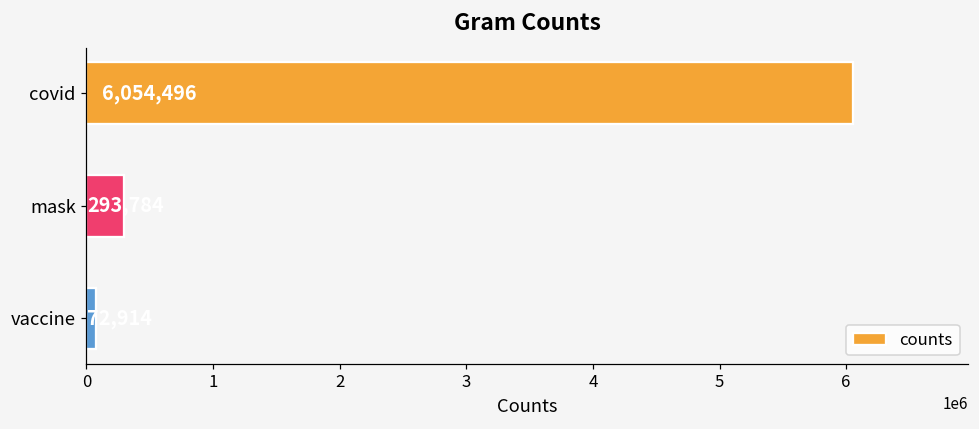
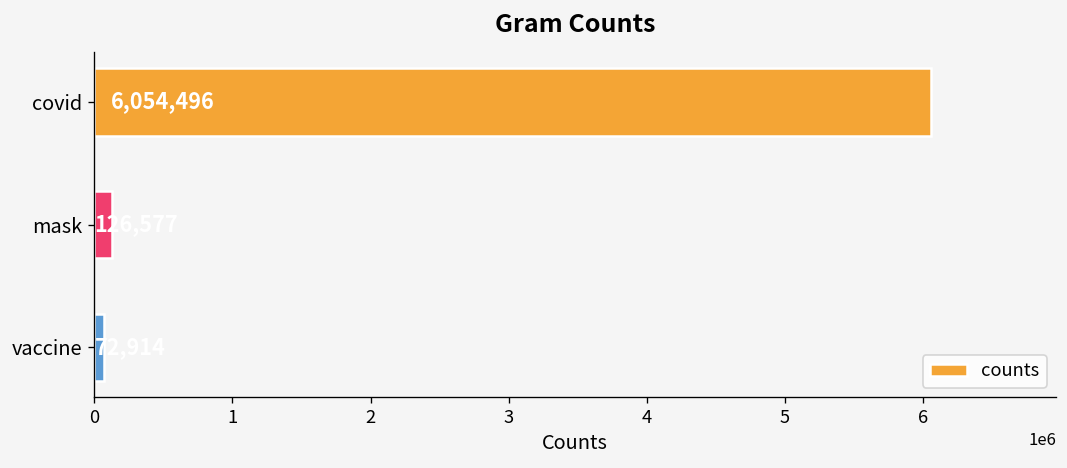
mask: 290000 -> 130000
